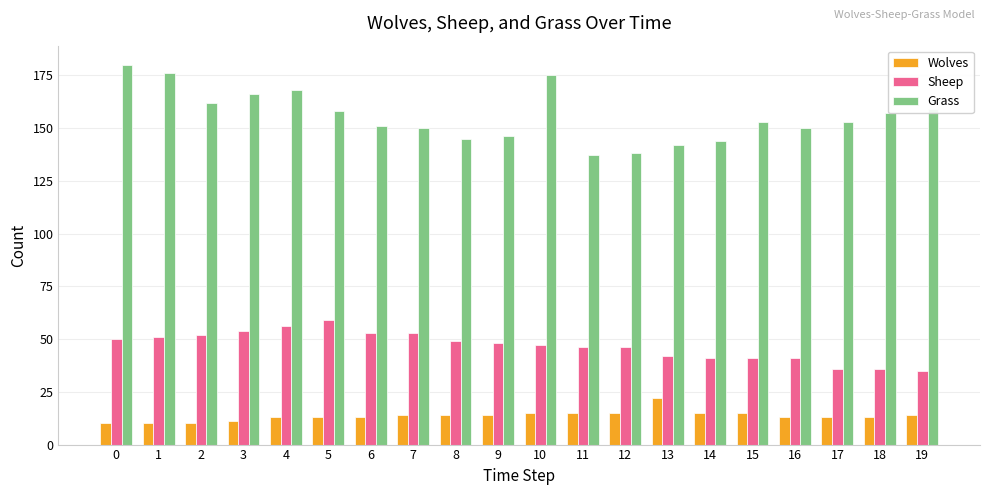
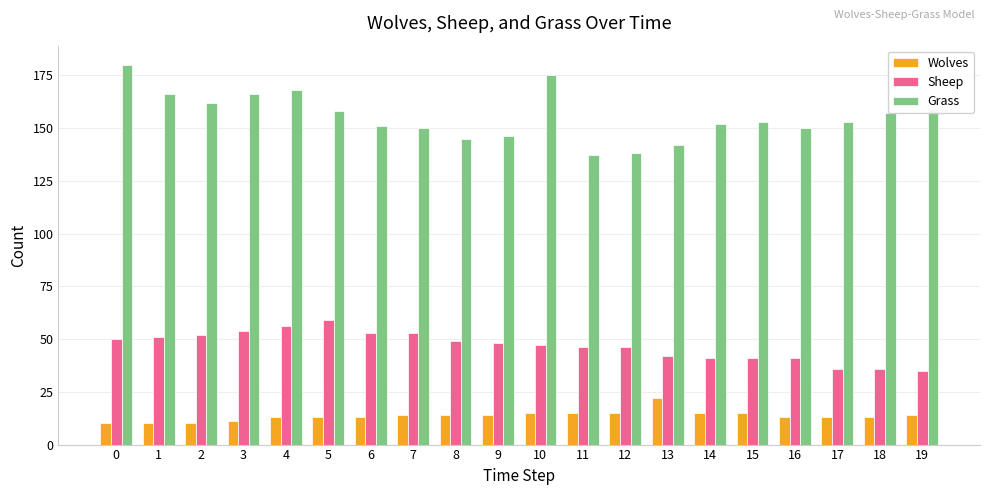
Grass, 1: 176 -> 166
Grass, 14: 144 -> 152
